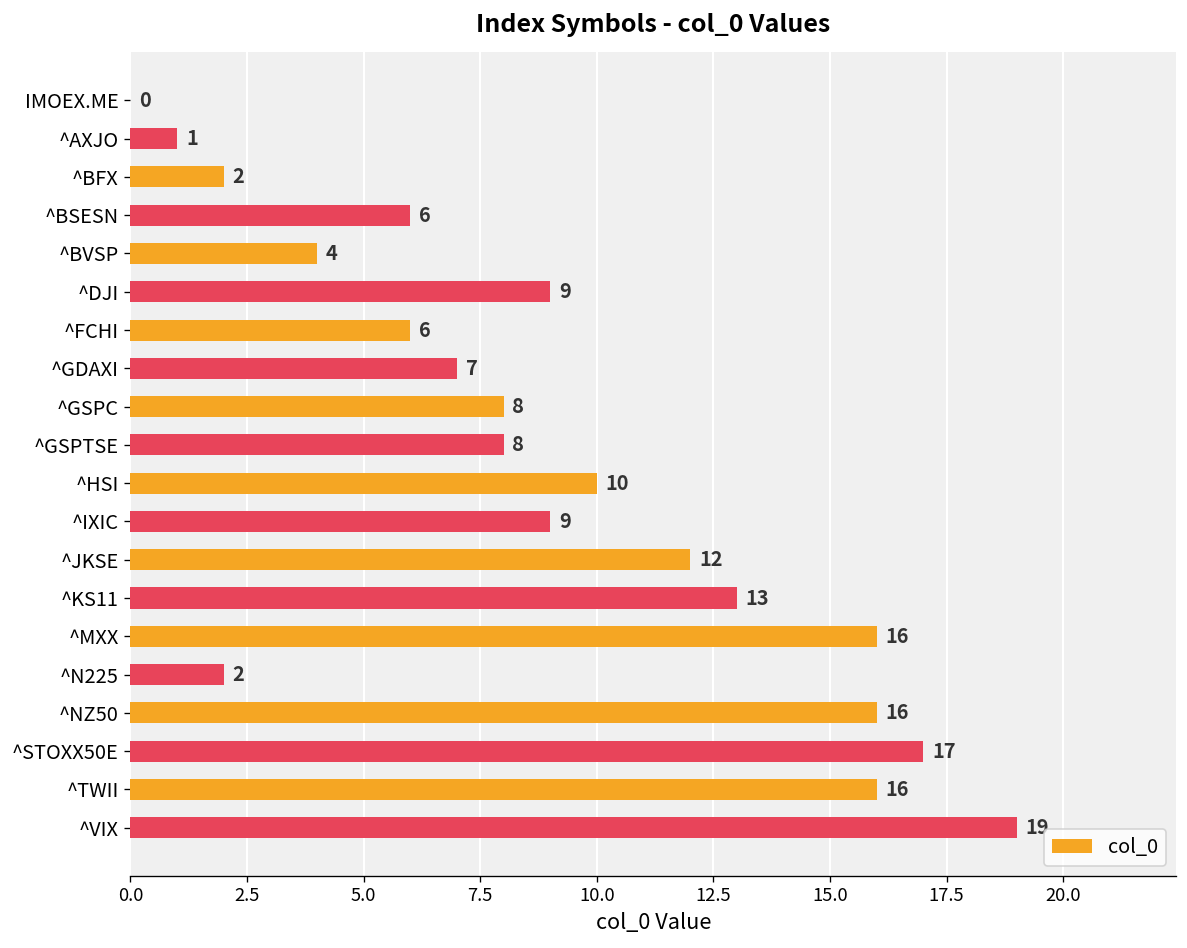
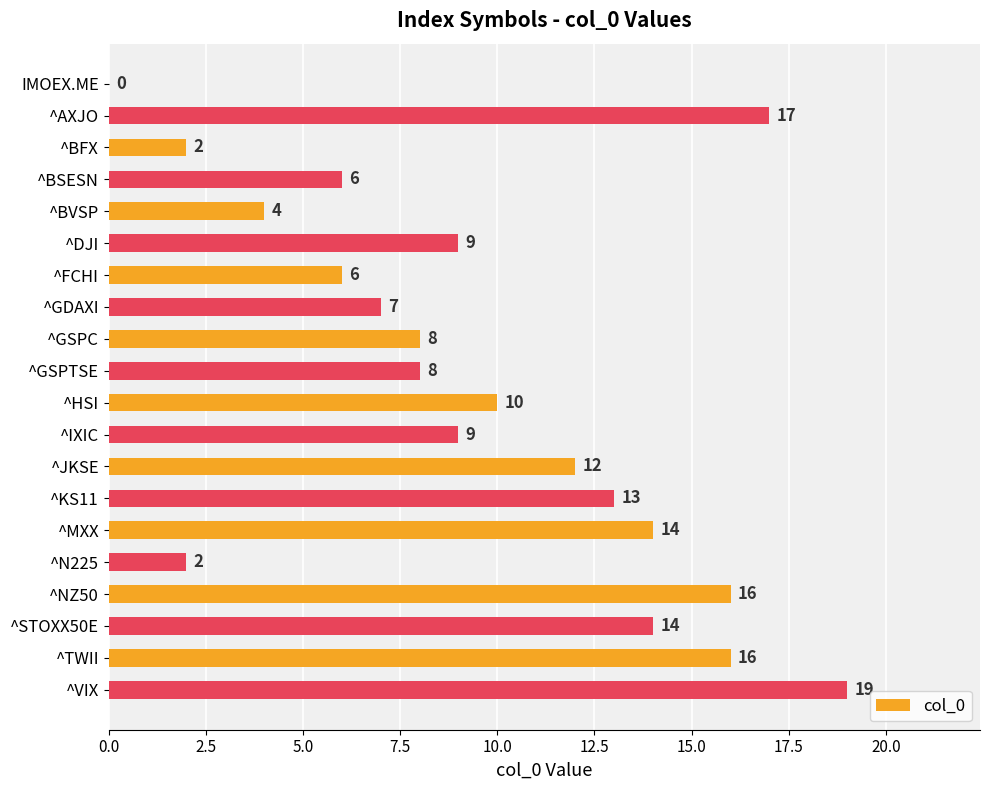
^AXJO: 1 -> 17
^MXX: 16 -> 14
^STOXX50E: 17 -> 14
